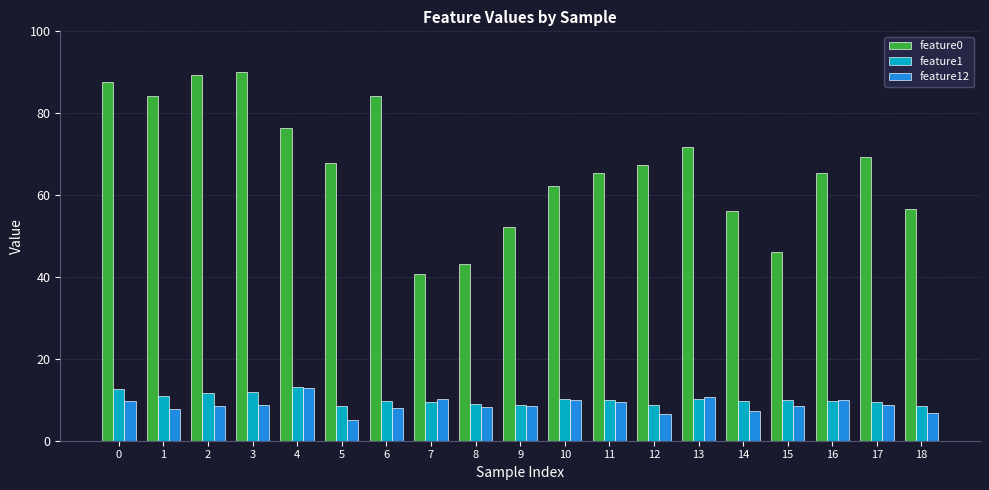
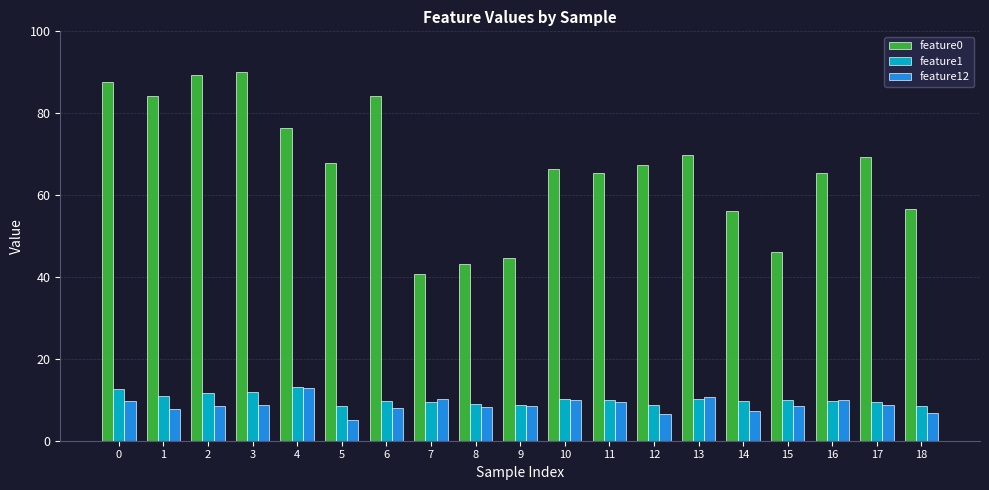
feature0, 9: 52 -> 45
feature0, 10: 62 -> 66
feature0, 13: 72 -> 70
